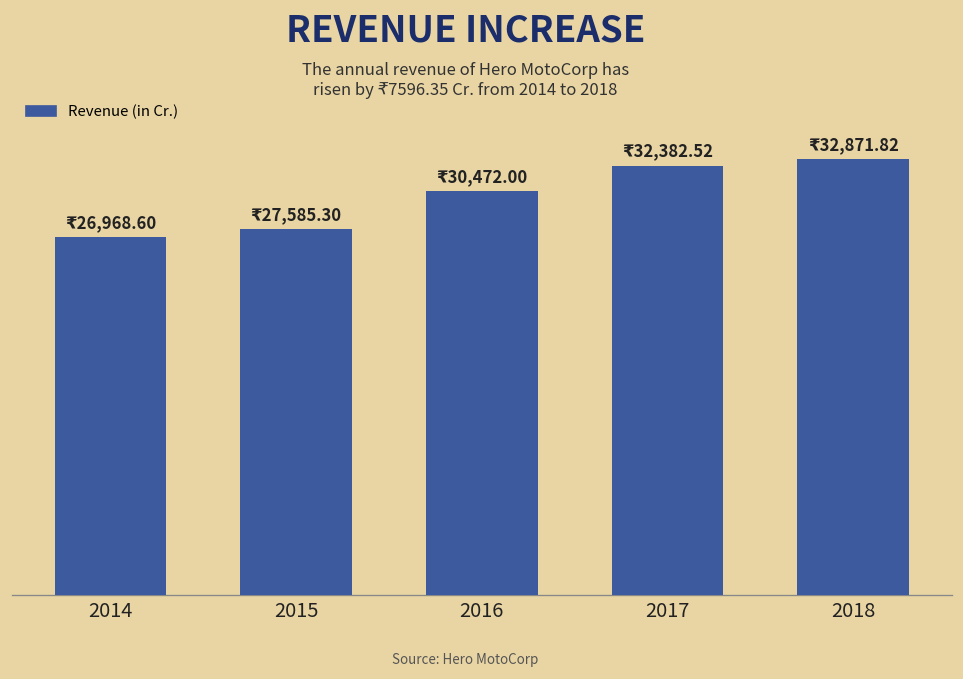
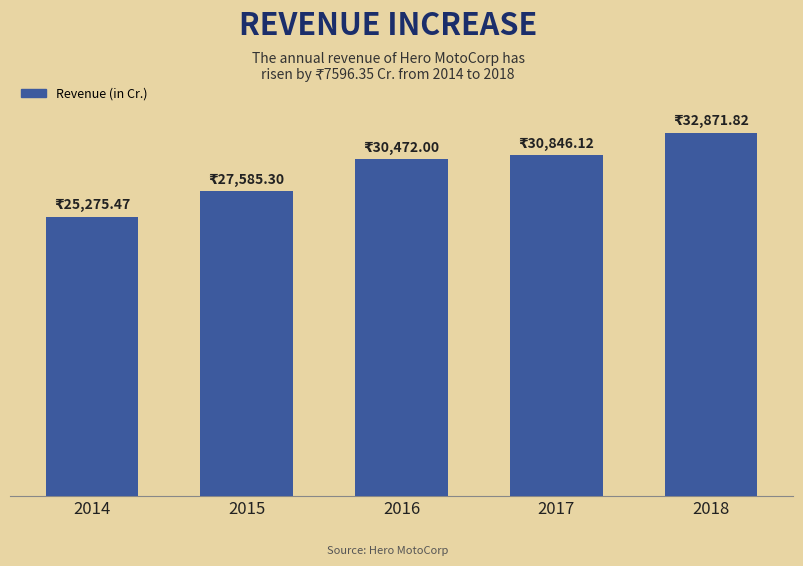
2014: 26,968.60 -> 25,275.47
2017: 32,382.52 -> 30,846.12
